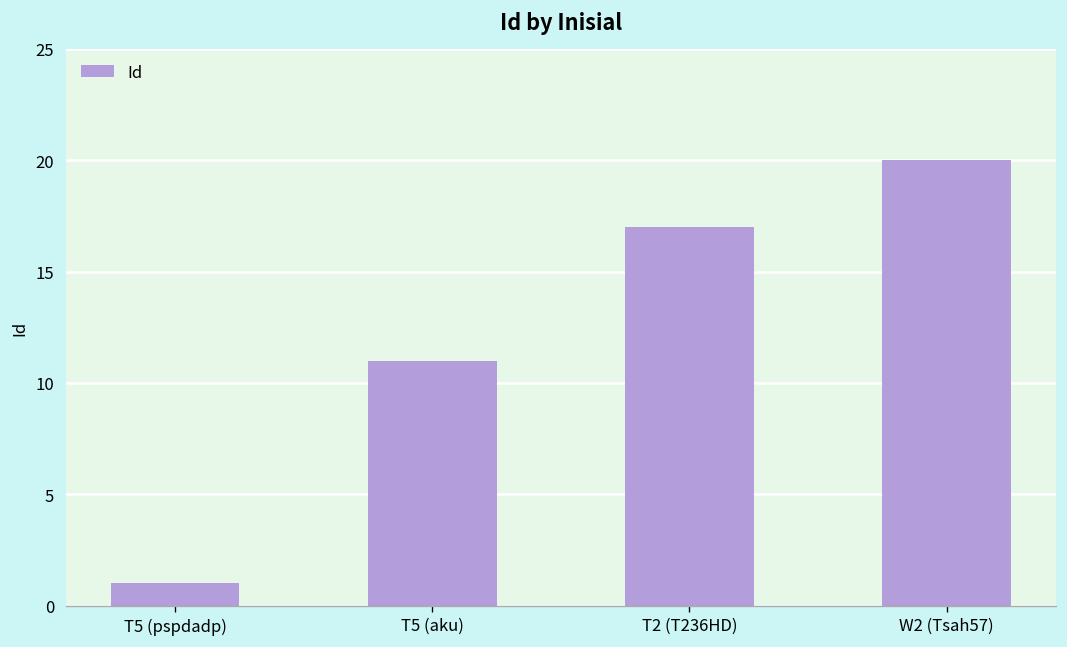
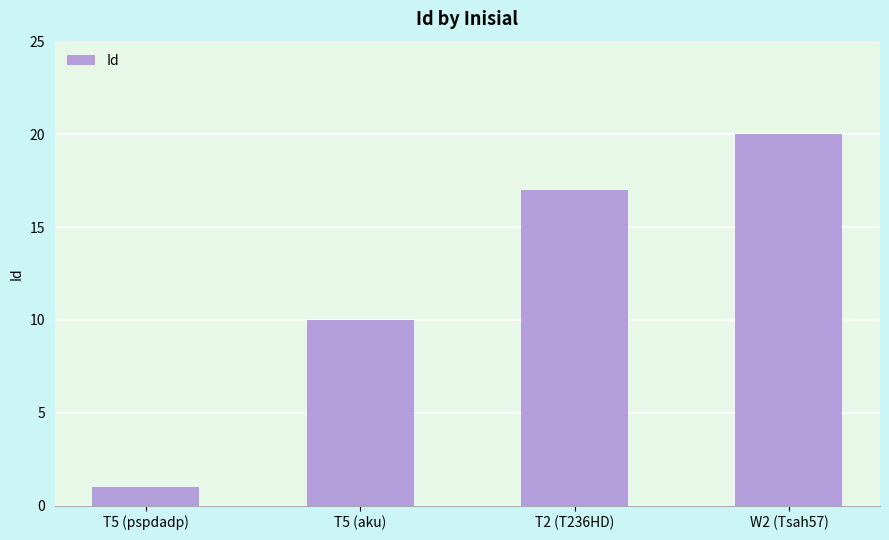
T5 (aku): 11 -> 10
